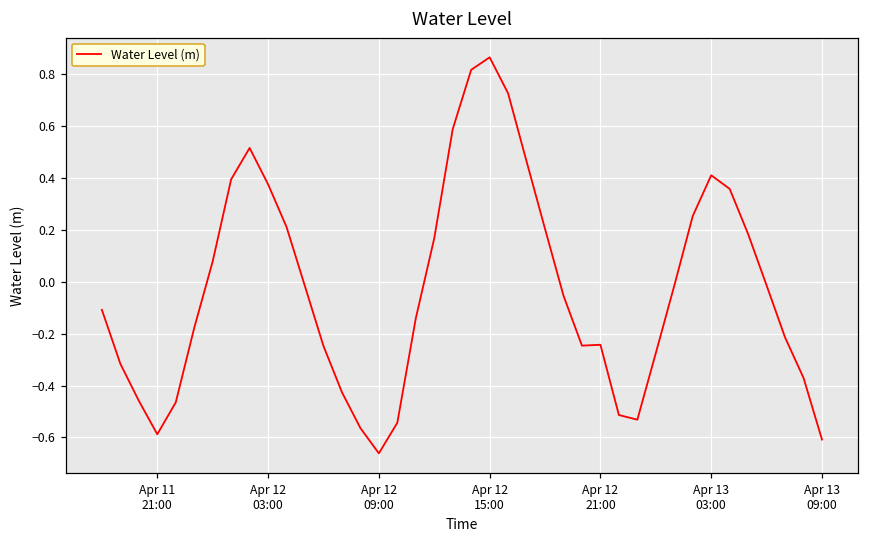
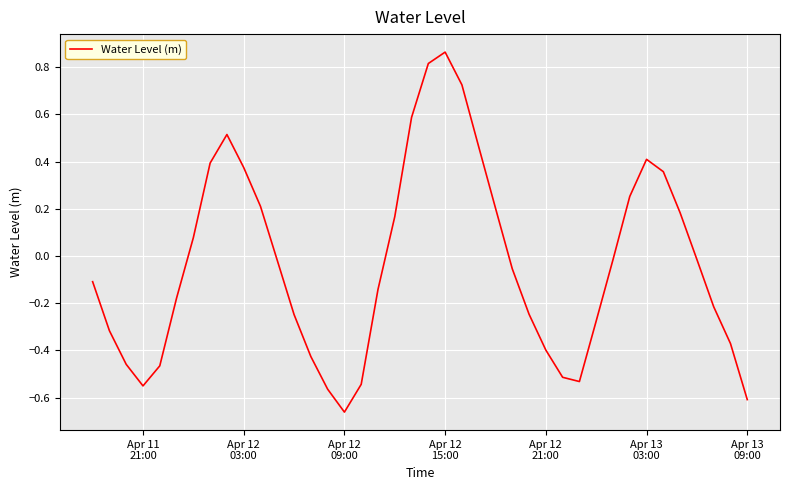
Apr 11 21:00: -0.59 -> -0.55
Apr 12 21:00: -0.24 -> -0.40
